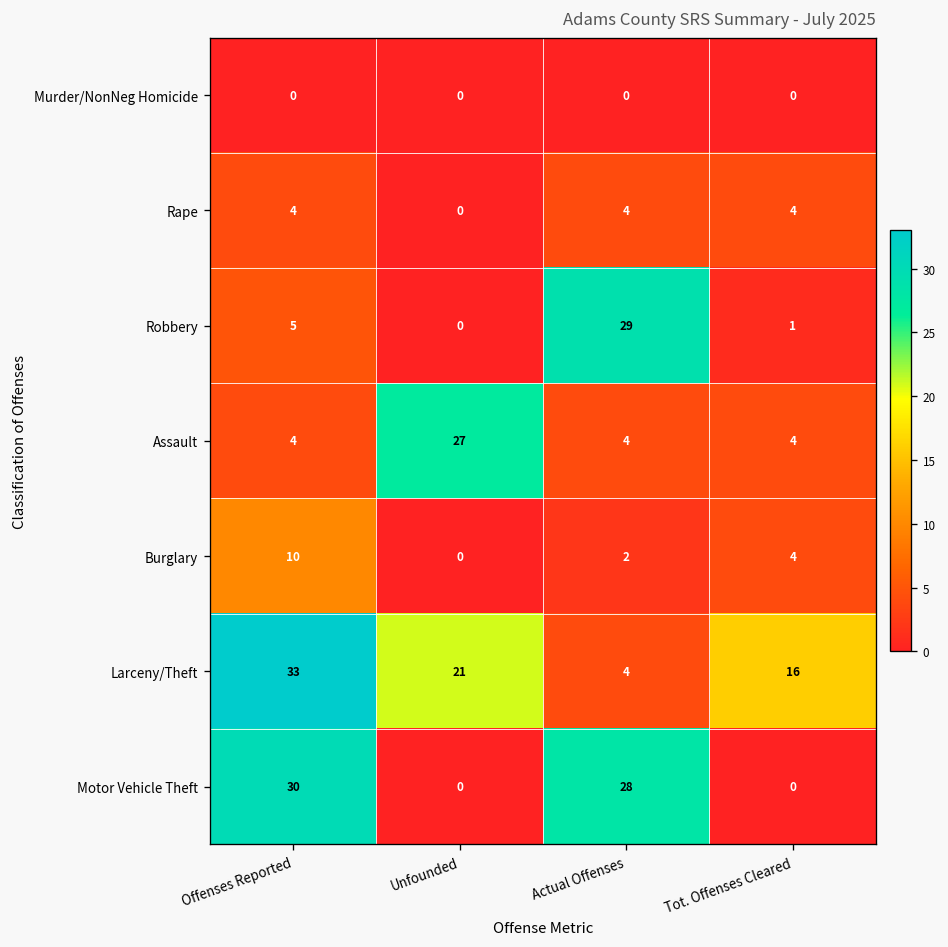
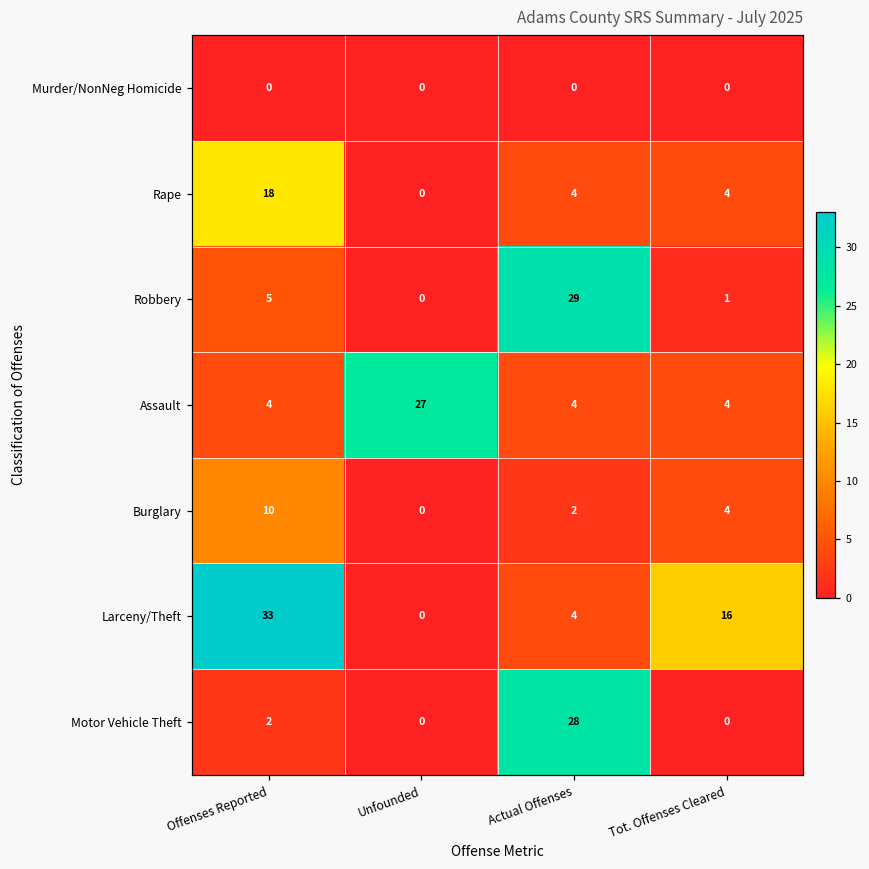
Rape, Offenses Reported: 4 -> 18
Larceny/Theft, Unfounded: 21 -> 0
Motor Vehicle Theft, Offenses Reported: 30 -> 2
